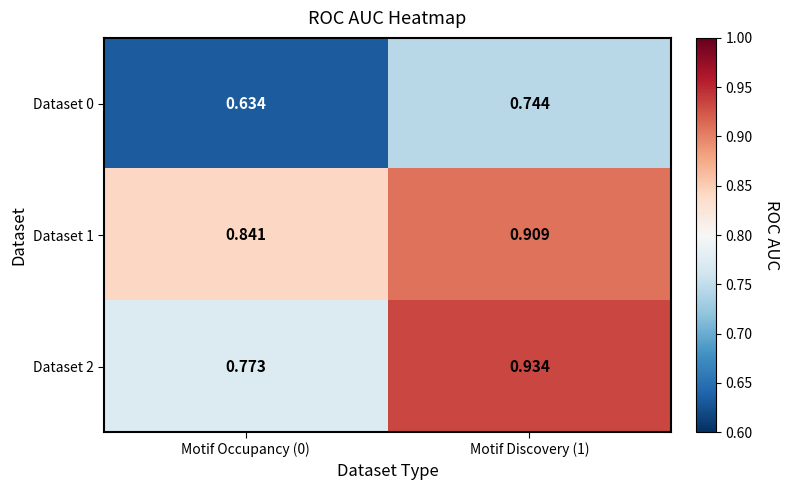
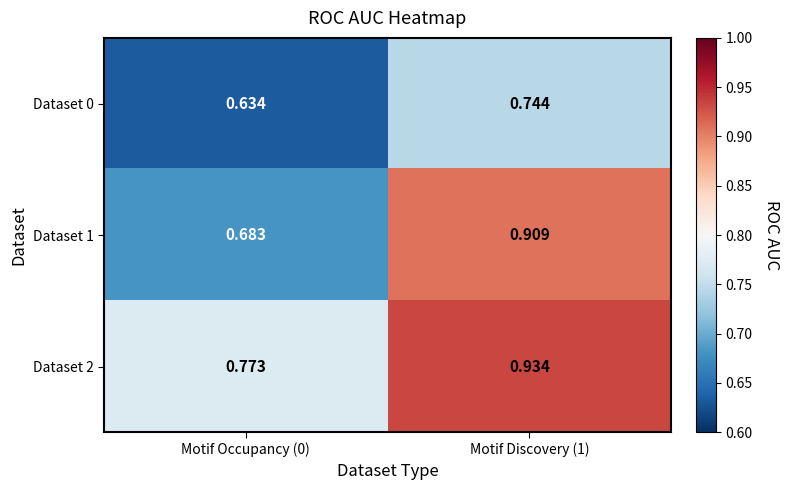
Dataset 1, Motif Occupancy (0): 0.841 -> 0.683
